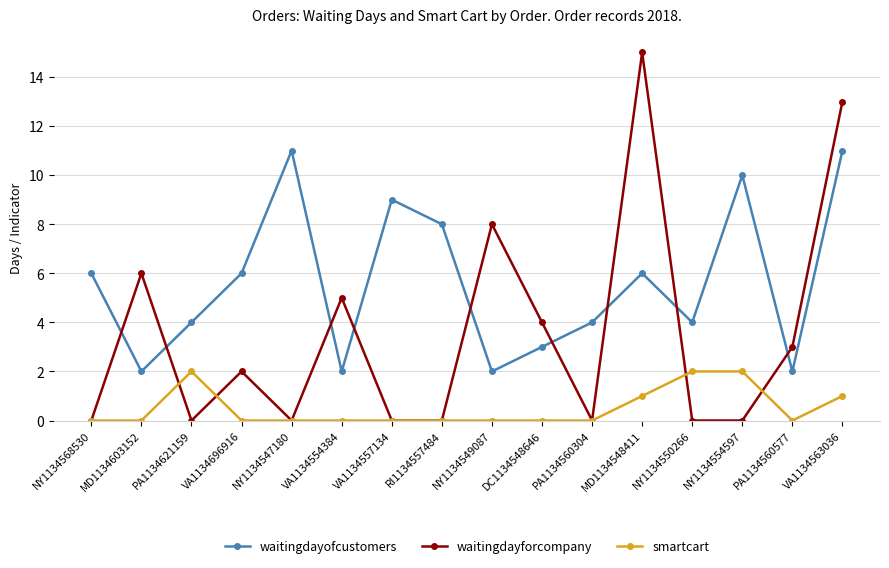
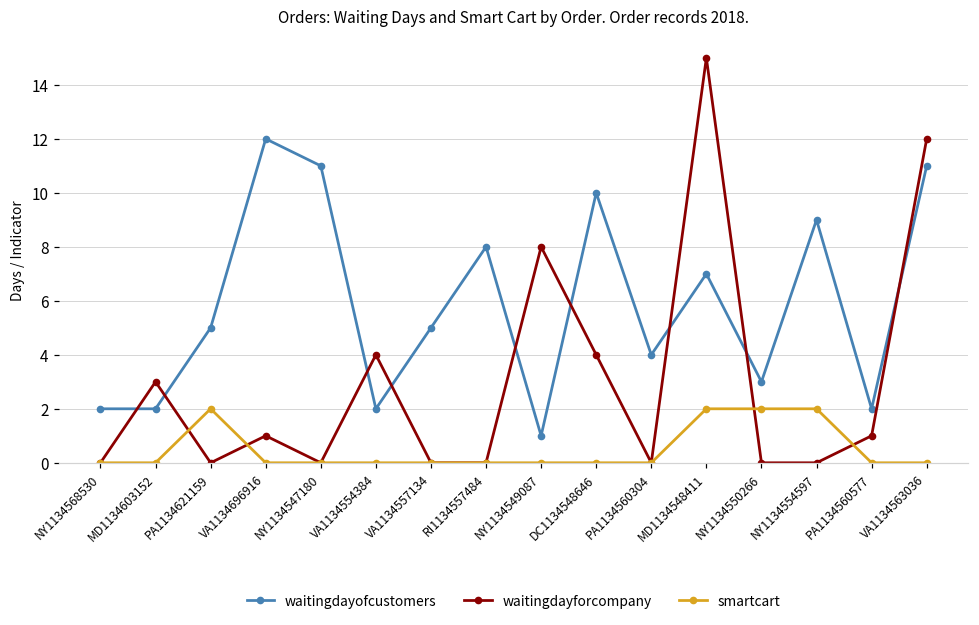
waitingdayofcustomers, NY1134568530: 6 -> 2
waitingdayforcompany, MD1134603152: 6 -> 3
waitingdayofcustomers, PA1134621159: 4 -> 5
waitingdayofcustomers, VA1134696916: 6 -> 12
waitingdayforcompany, VA1134696916: 2 -> 1
waitingdayforcompany, VA1134554384: 5 -> 4
waitingdayofcustomers, VA1134557134: 9 -> 5
waitingdayofcustomers, NY1134549087: 2 -> 1
waitingdayofcustomers, DC1134548646: 3 -> 10
waitingdayofcustomers, MD1134548411: 6 -> 7
smartcart, MD1134548411: 1 -> 2
waitingdayofcustomers, NY1134550266: 4 -> 3
waitingdayofcustomers, NY1134554597: 10 -> 9
waitingdayforcompany, PA1134560577: 3 -> 1
waitingdayforcompany, VA1134563036: 13 -> 12
smartcart, VA1134563036: 1 -> 0
